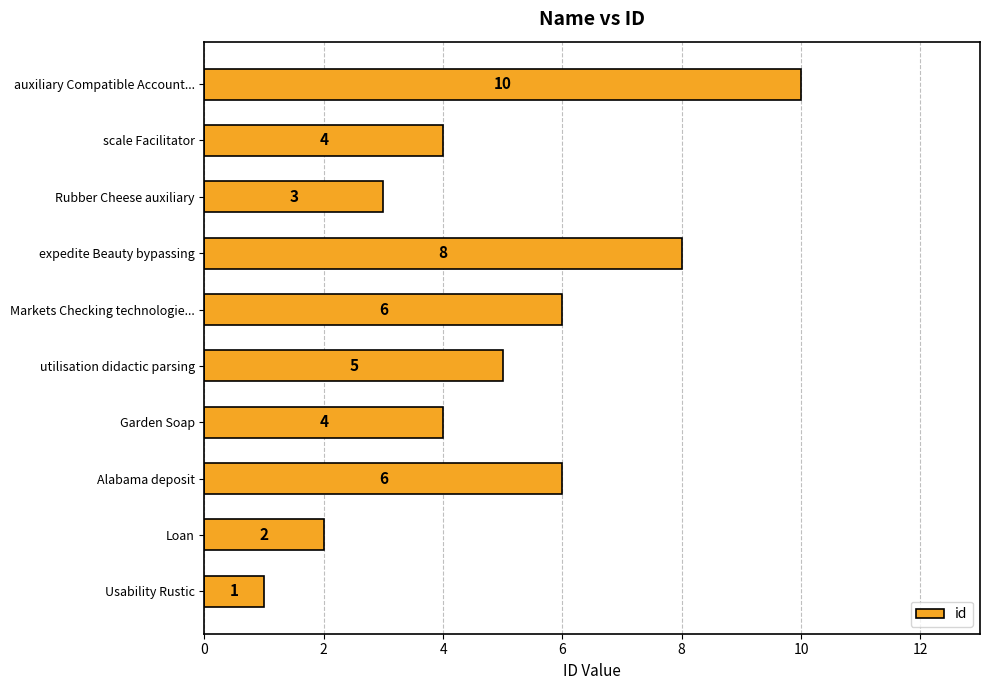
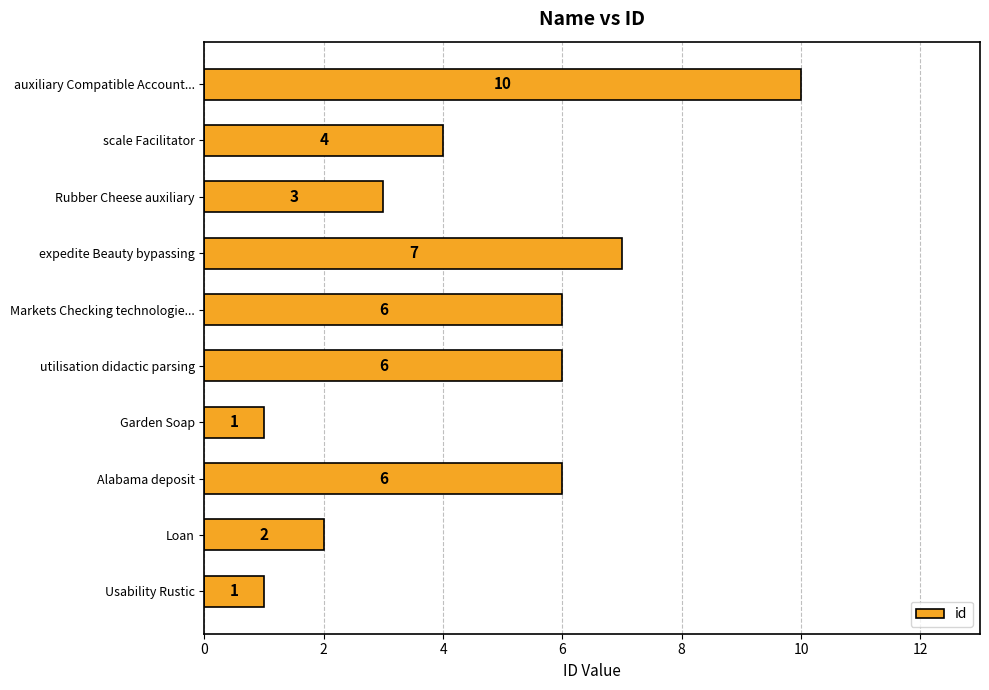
expedite Beauty bypassing: 8 -> 7
utilisation didactic parsing: 5 -> 6
Garden Soap: 4 -> 1
